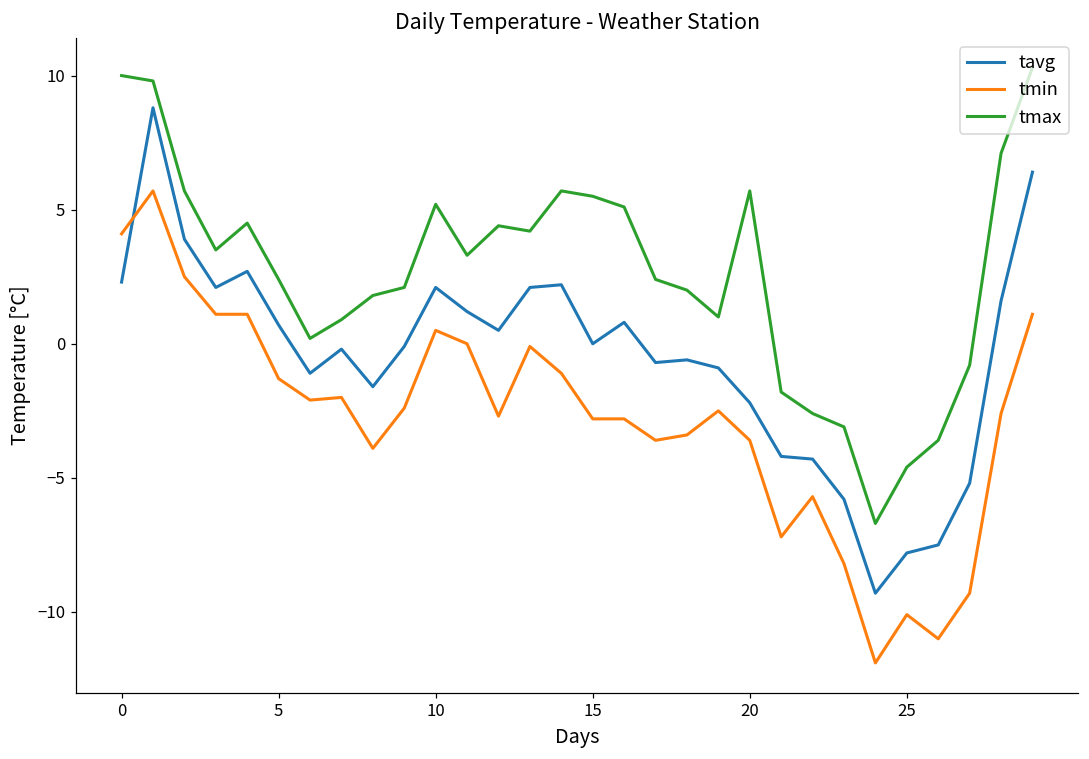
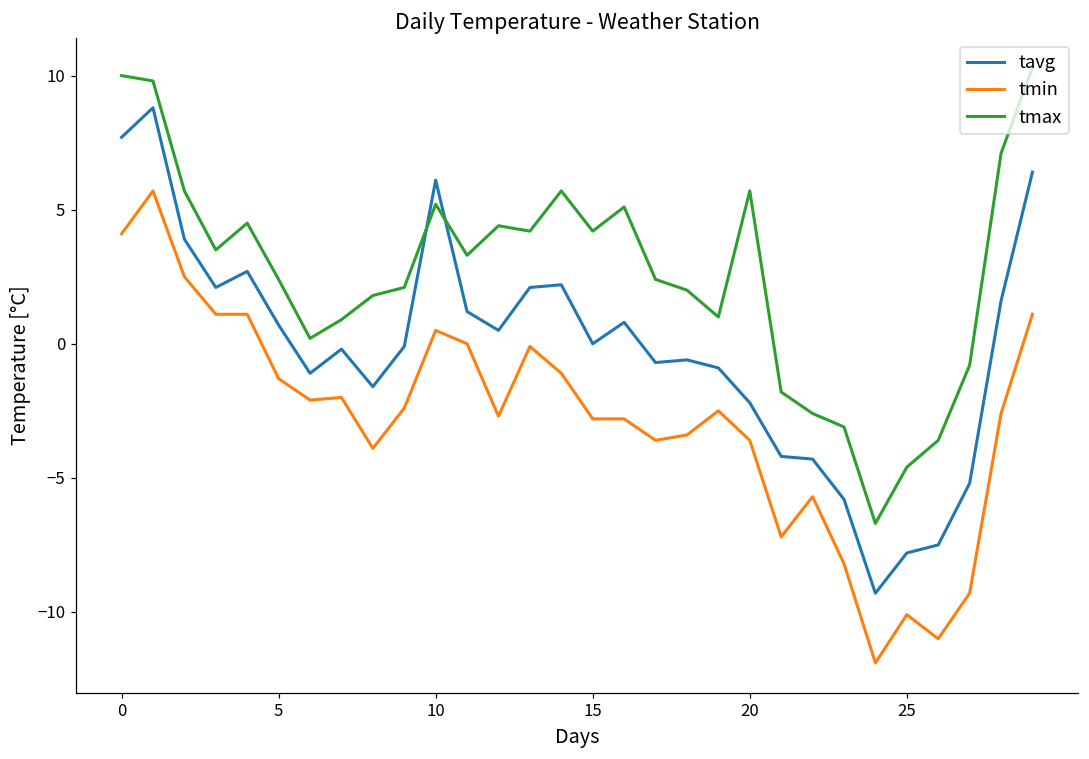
tavg, 0: 2.3 -> 7.7
tavg, 10: 2.1 -> 6.1
tmax, 15: 5.5 -> 4.2
